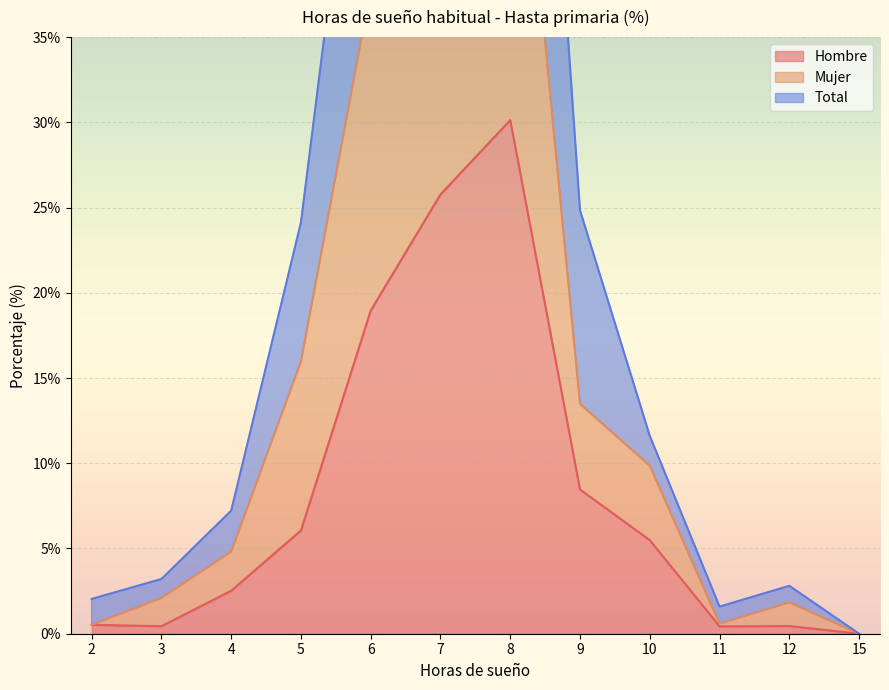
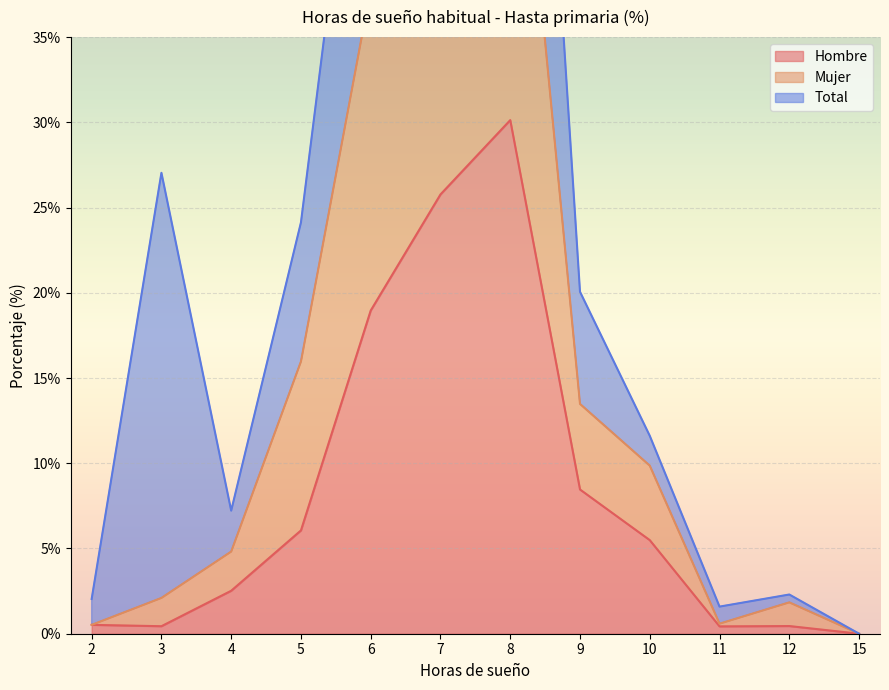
Total, 3: 1.1% -> 24.9%
Total, 9: 11.4% -> 6.6%
Total, 12: 1.0% -> 0.5%
